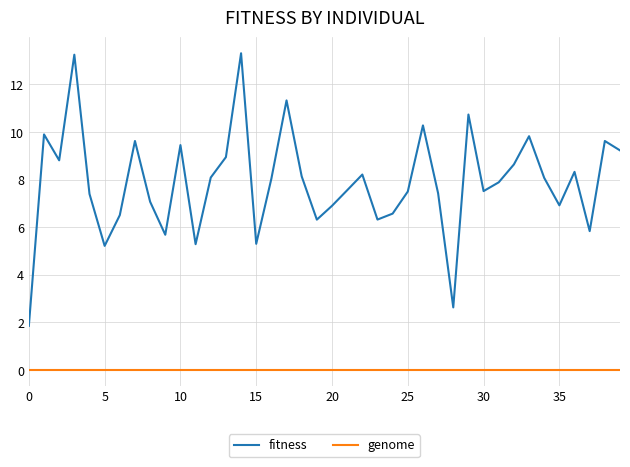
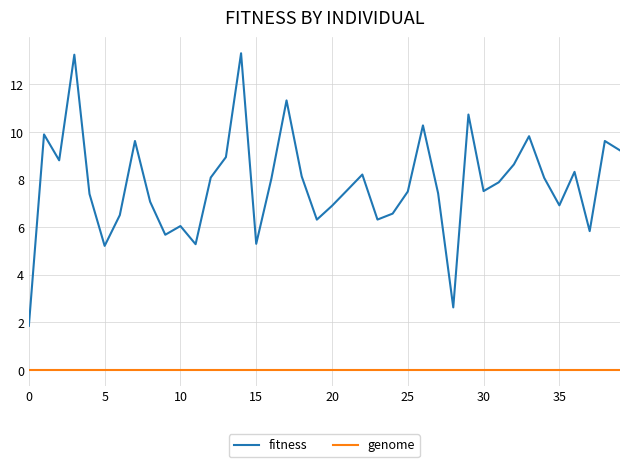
fitness, 10: 9.5 -> 6.1
